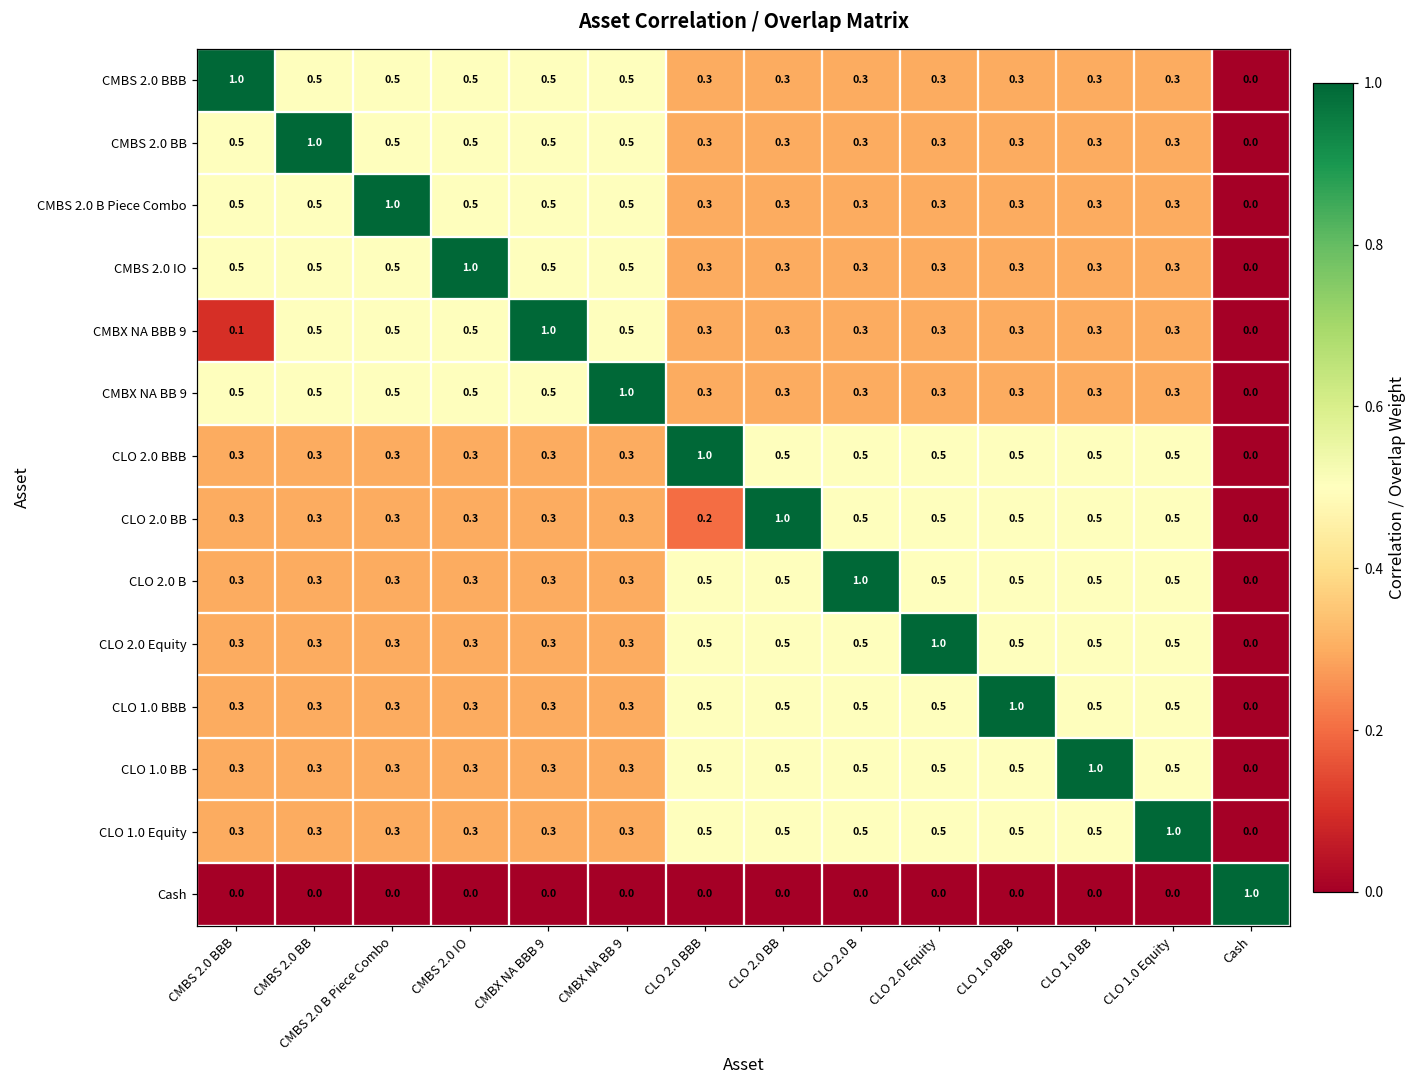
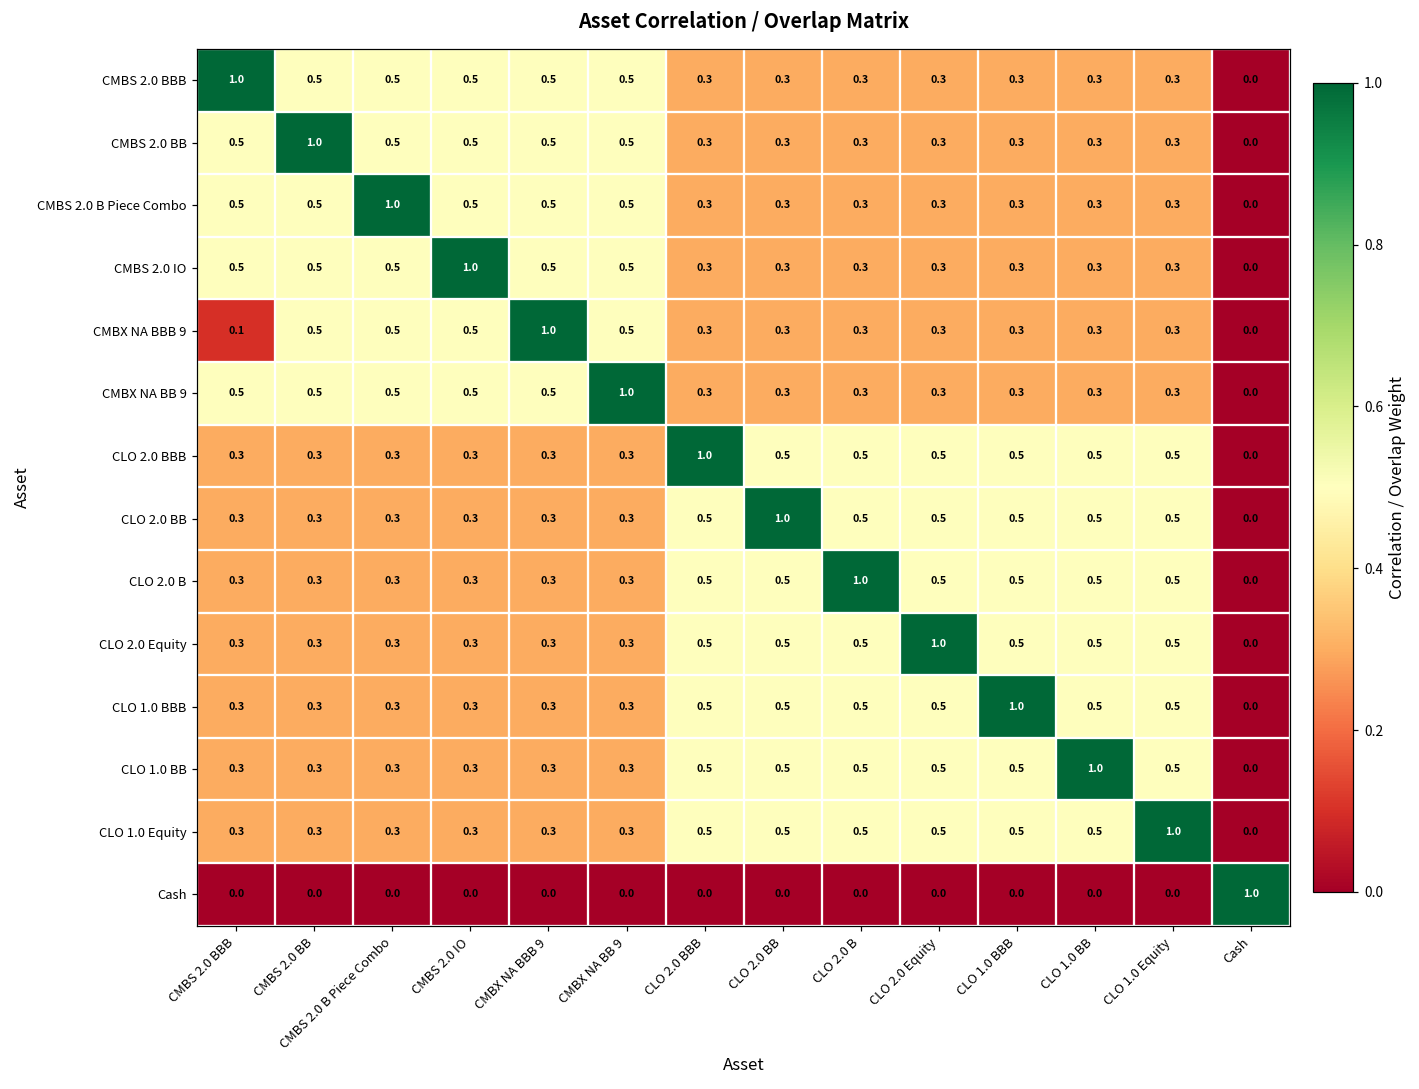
CLO 2.0 BB, CLO 2.0 BBB: 0.2 -> 0.5
